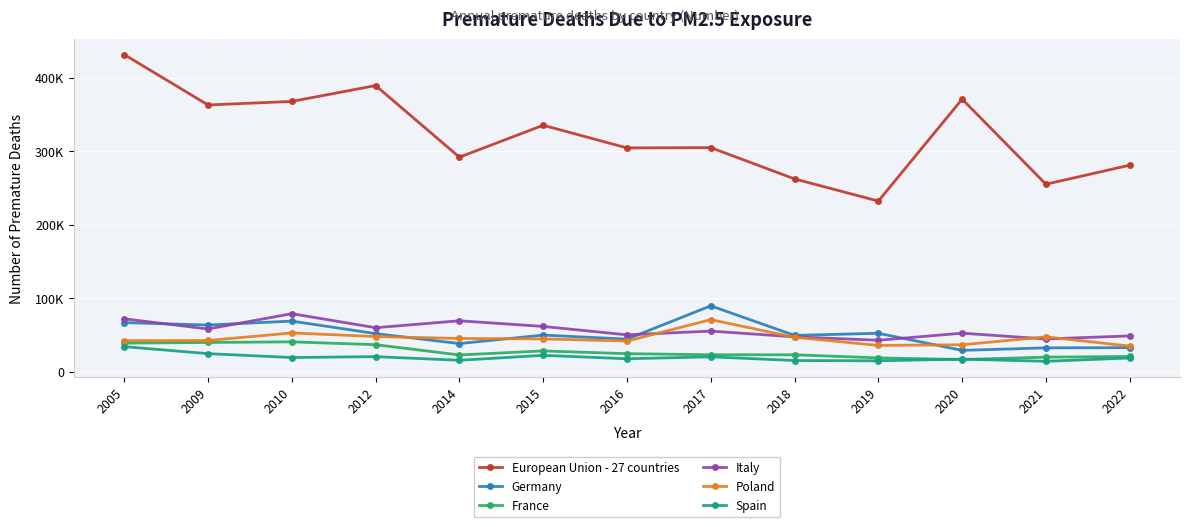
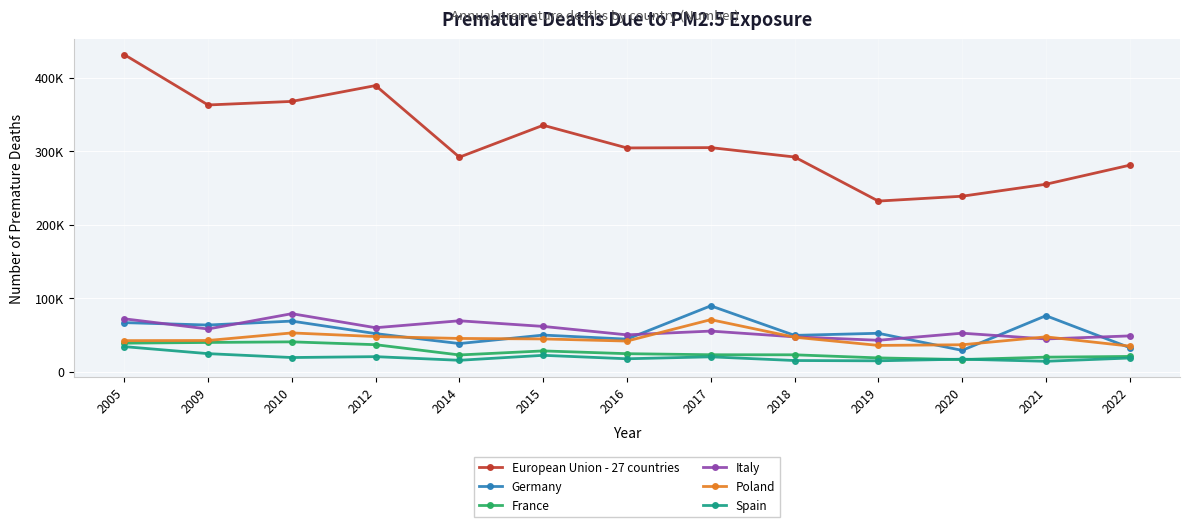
European Union - 27 countries, 2018: 260000 -> 290000
European Union - 27 countries, 2020: 370000 -> 240000
Germany, 2021: 30000 -> 80000
